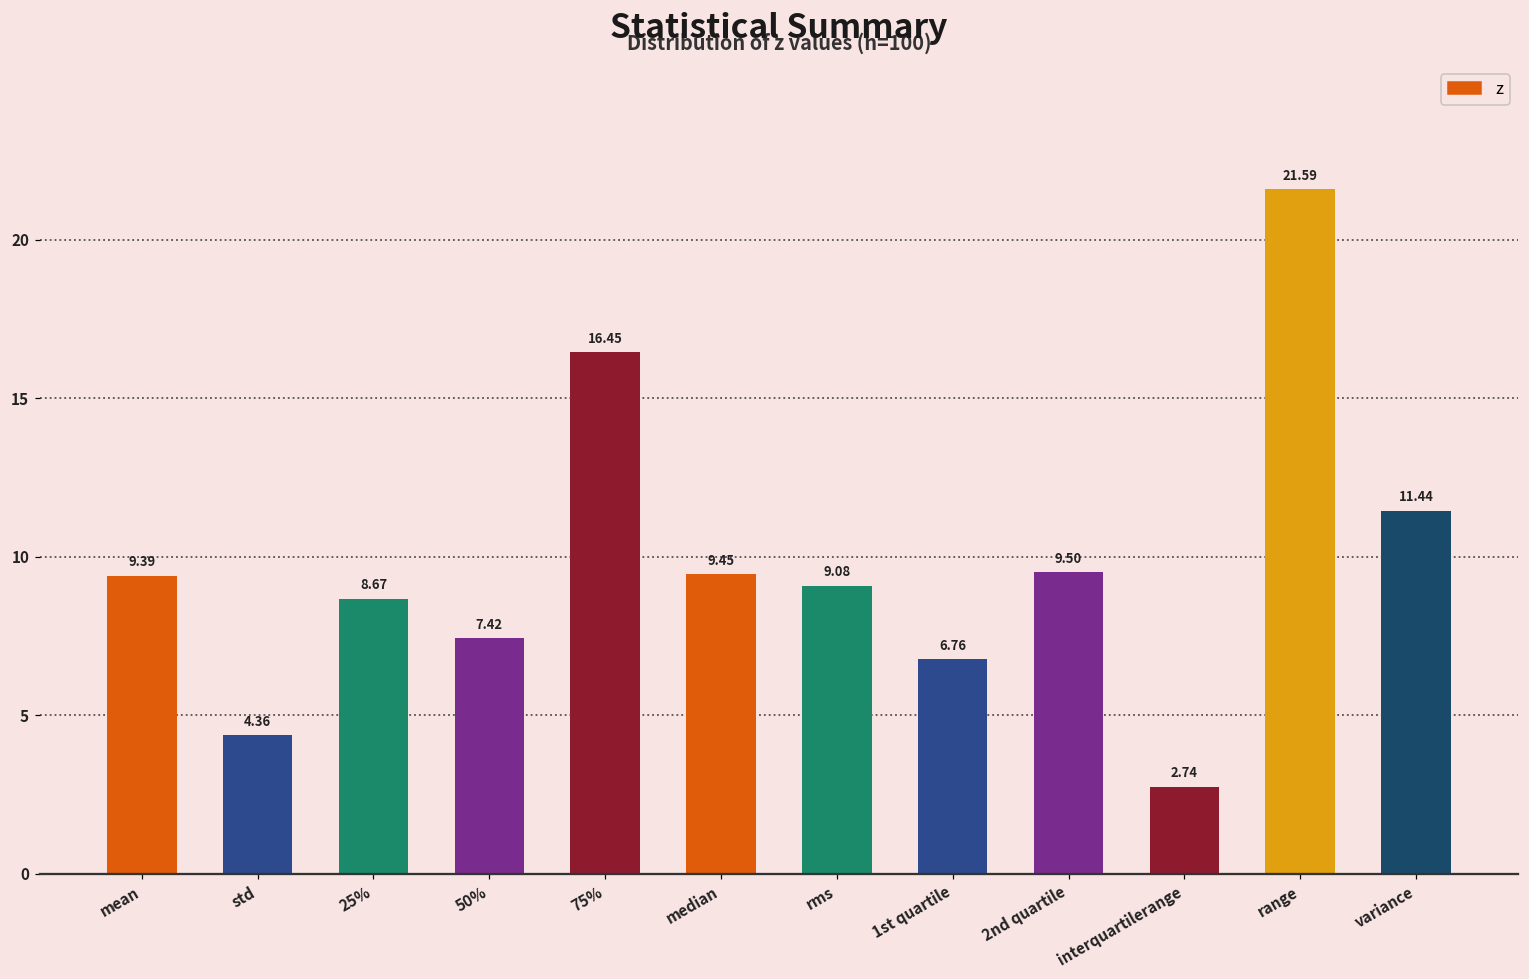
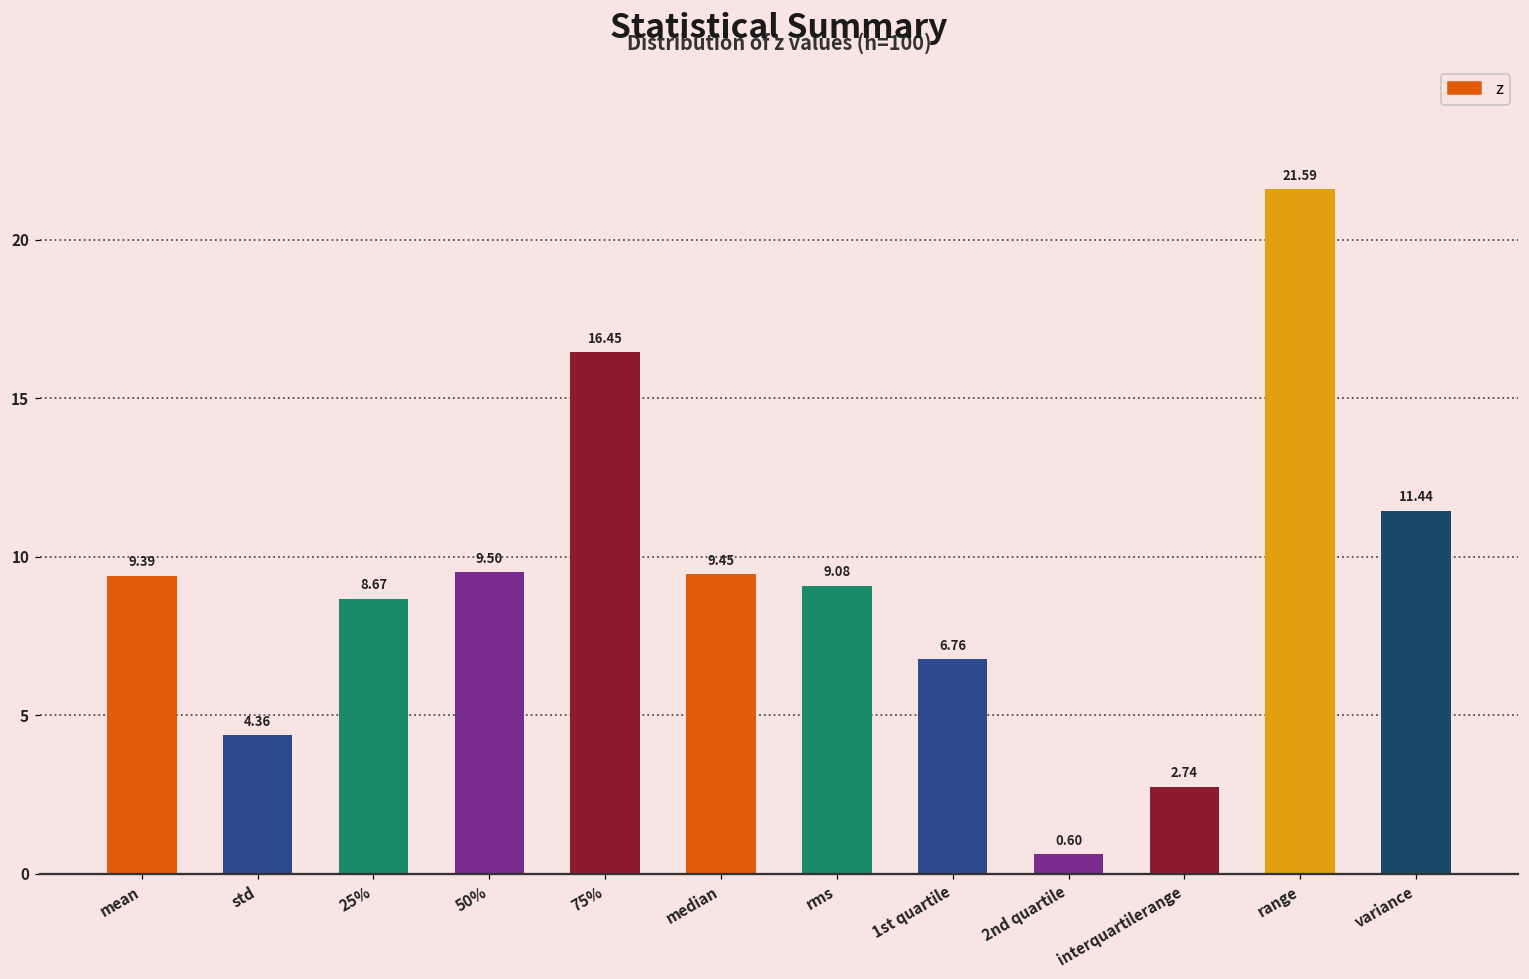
50%: 7.42 -> 9.50
2nd quartile: 9.50 -> 0.60
